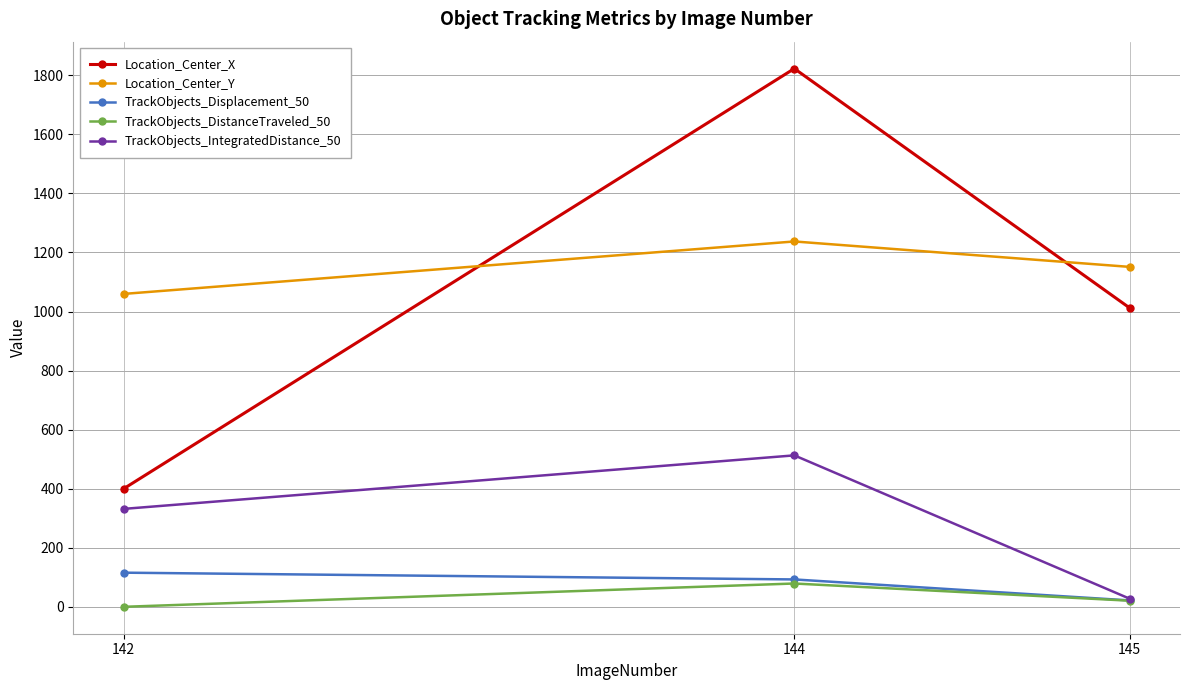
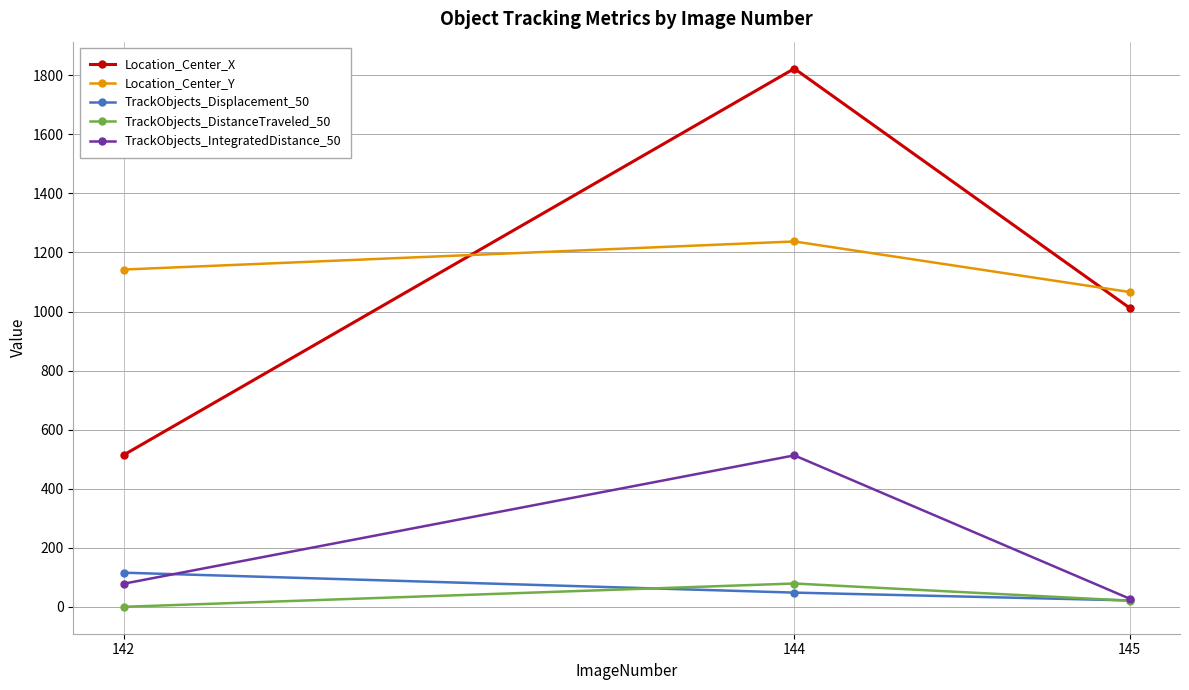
Location_Center_X, 142: 400 -> 510
Location_Center_Y, 142: 1060 -> 1140
TrackObjects_IntegratedDistance_50, 142: 330 -> 80
TrackObjects_Displacement_50, 144: 90 -> 50
Location_Center_Y, 145: 1150 -> 1070
